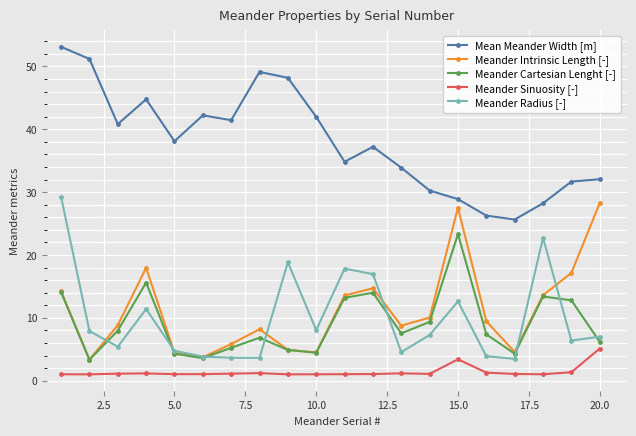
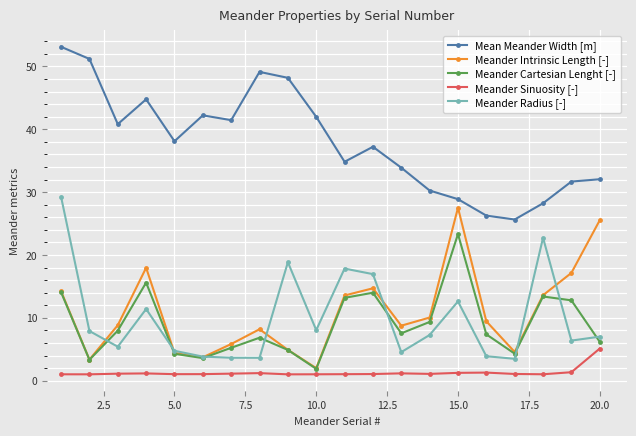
Meander Intrinsic Length [-], 10.0: 4 -> 2
Meander Cartesian Lenght [-], 10.0: 4 -> 2
Meander Sinuosity [-], 15.0: 3 -> 1
Meander Intrinsic Length [-], 20.0: 28 -> 26
